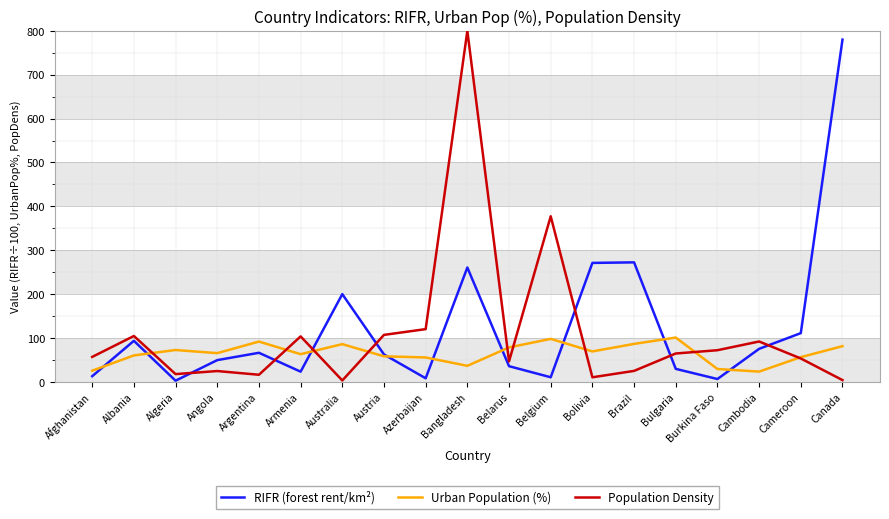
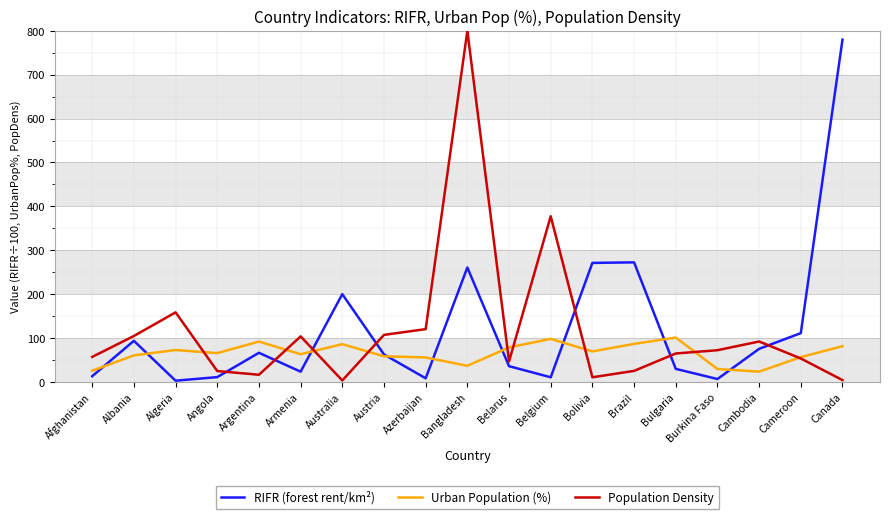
Population Density, Algeria: 20 -> 160
RIFR (forest rent/km²), Angola: 50 -> 10
